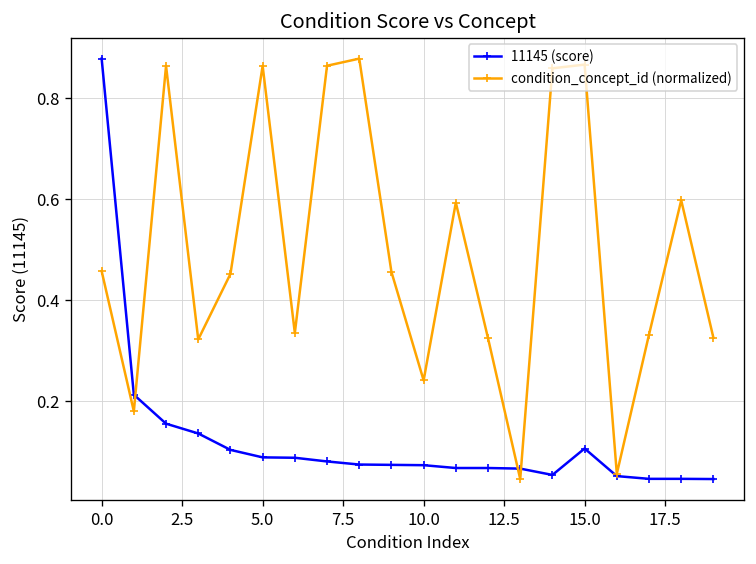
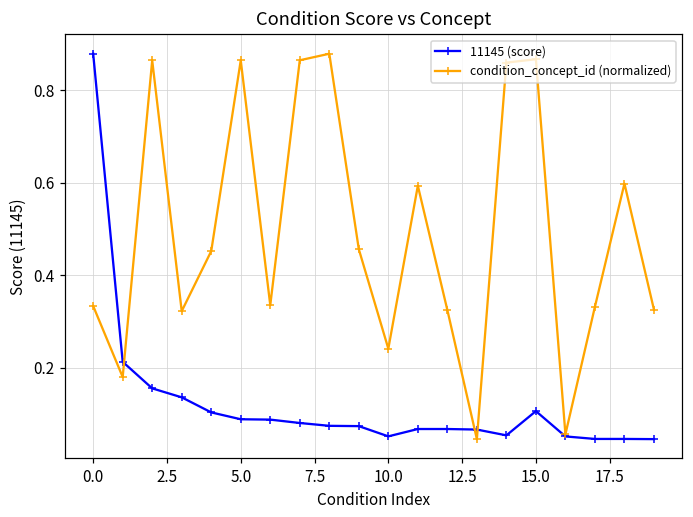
condition_concept_id (normalized), 0.0: 0.46 -> 0.33
11145 (score), 10.0: 0.07 -> 0.05
